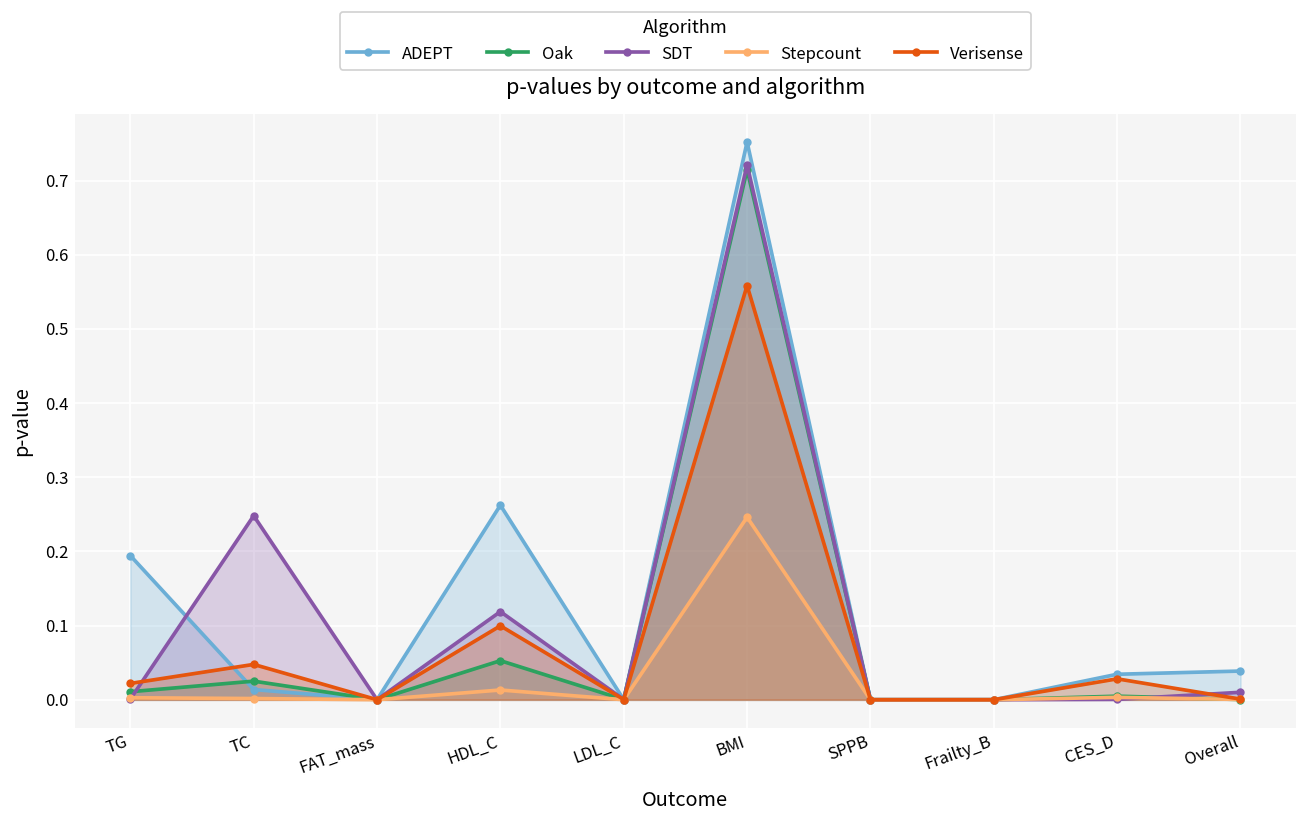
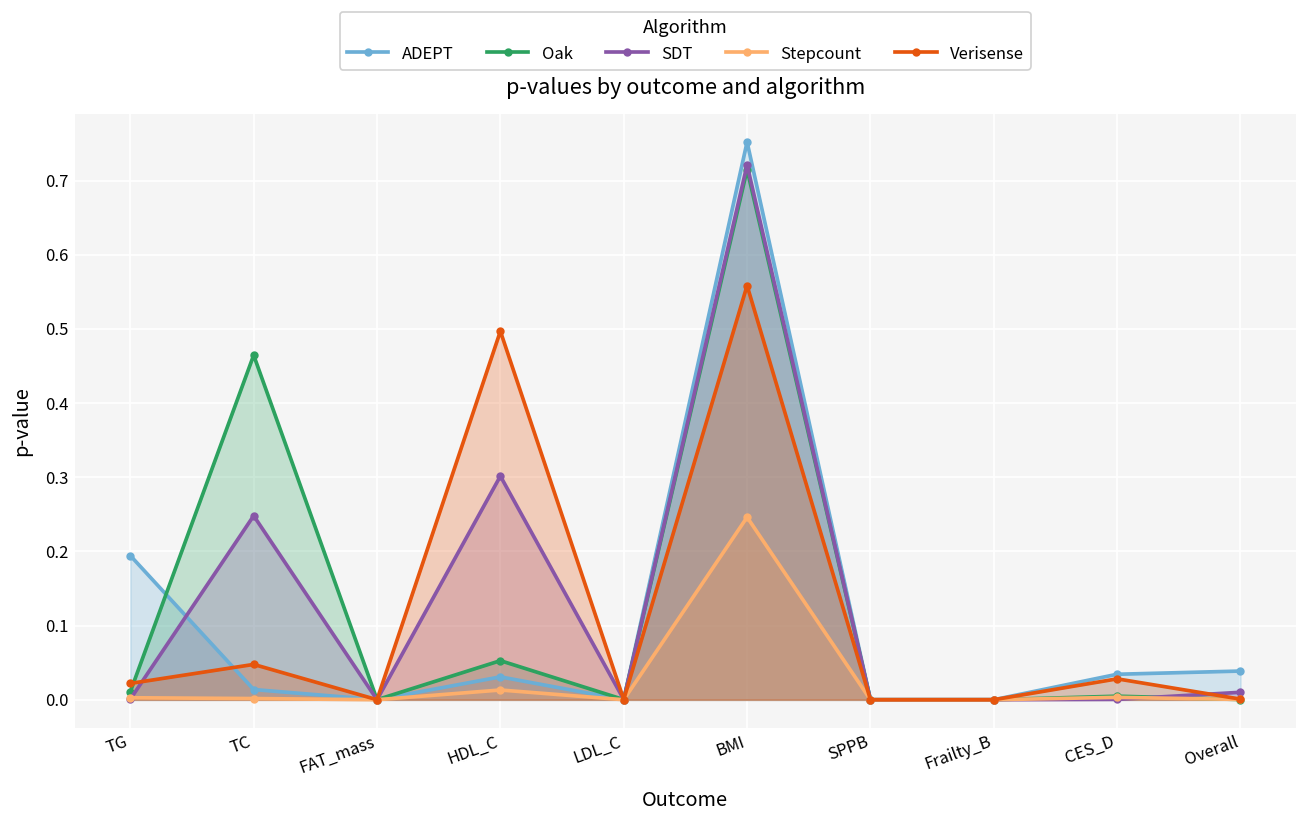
Oak, TC: 0.03 -> 0.46
ADEPT, HDL_C: 0.26 -> 0.03
SDT, HDL_C: 0.12 -> 0.30
Verisense, HDL_C: 0.10 -> 0.50
